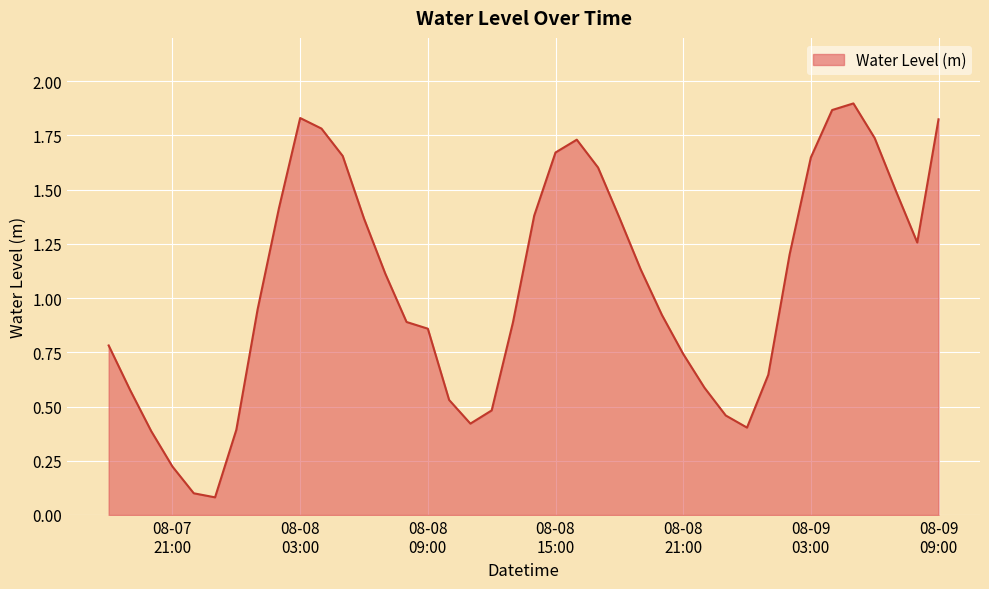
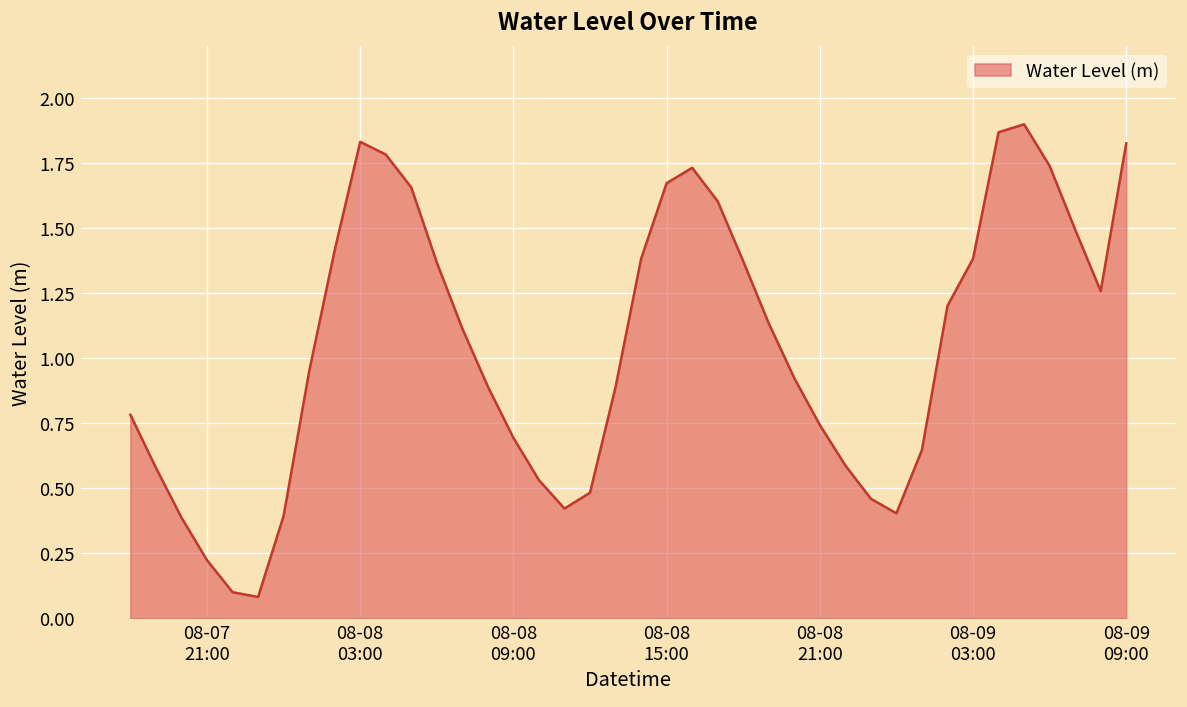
08-08 09:00: 0.86 -> 0.69
08-09 03:00: 1.65 -> 1.38
